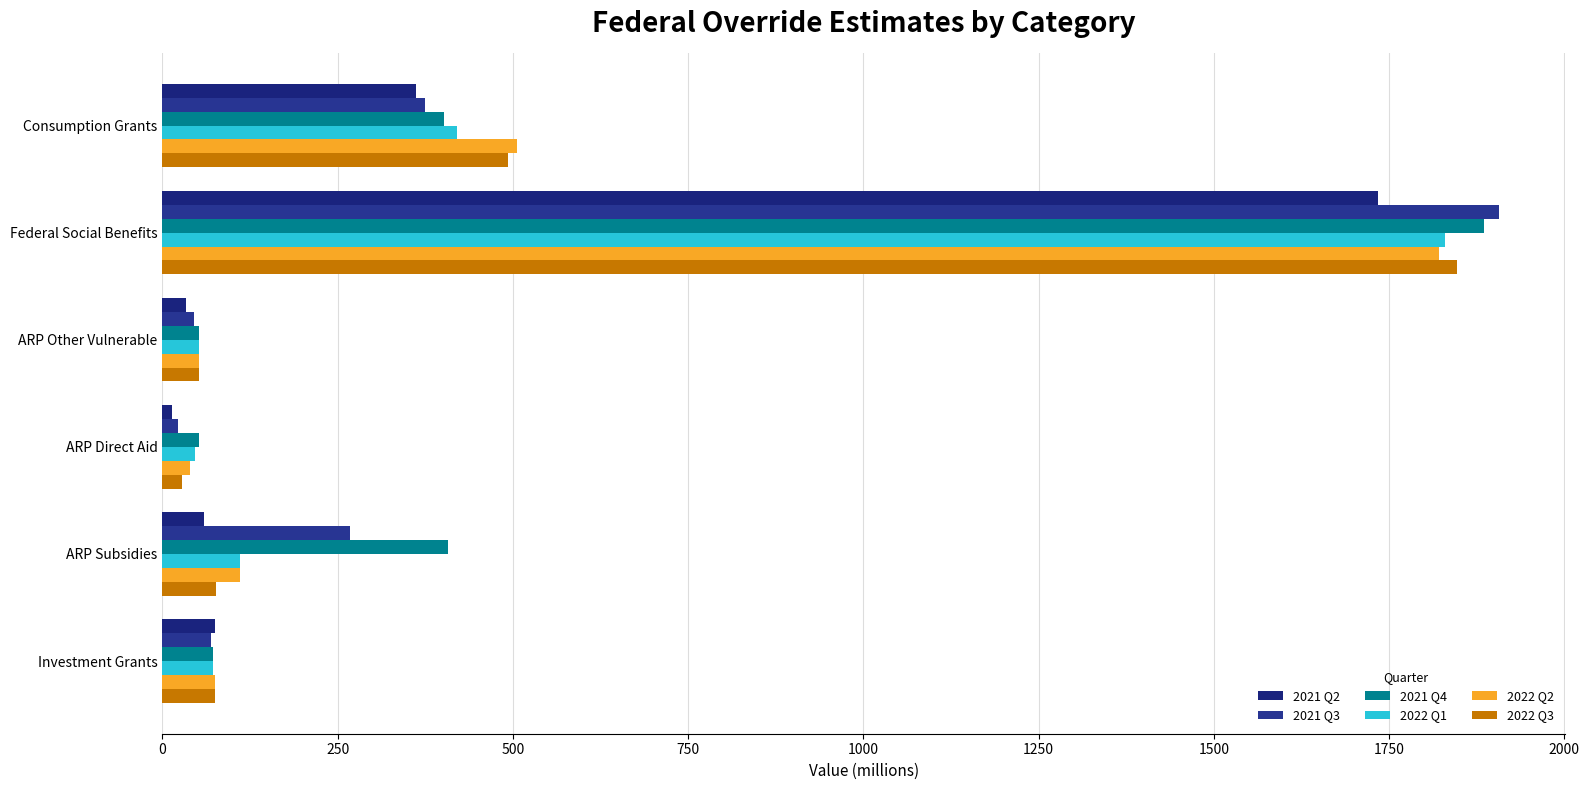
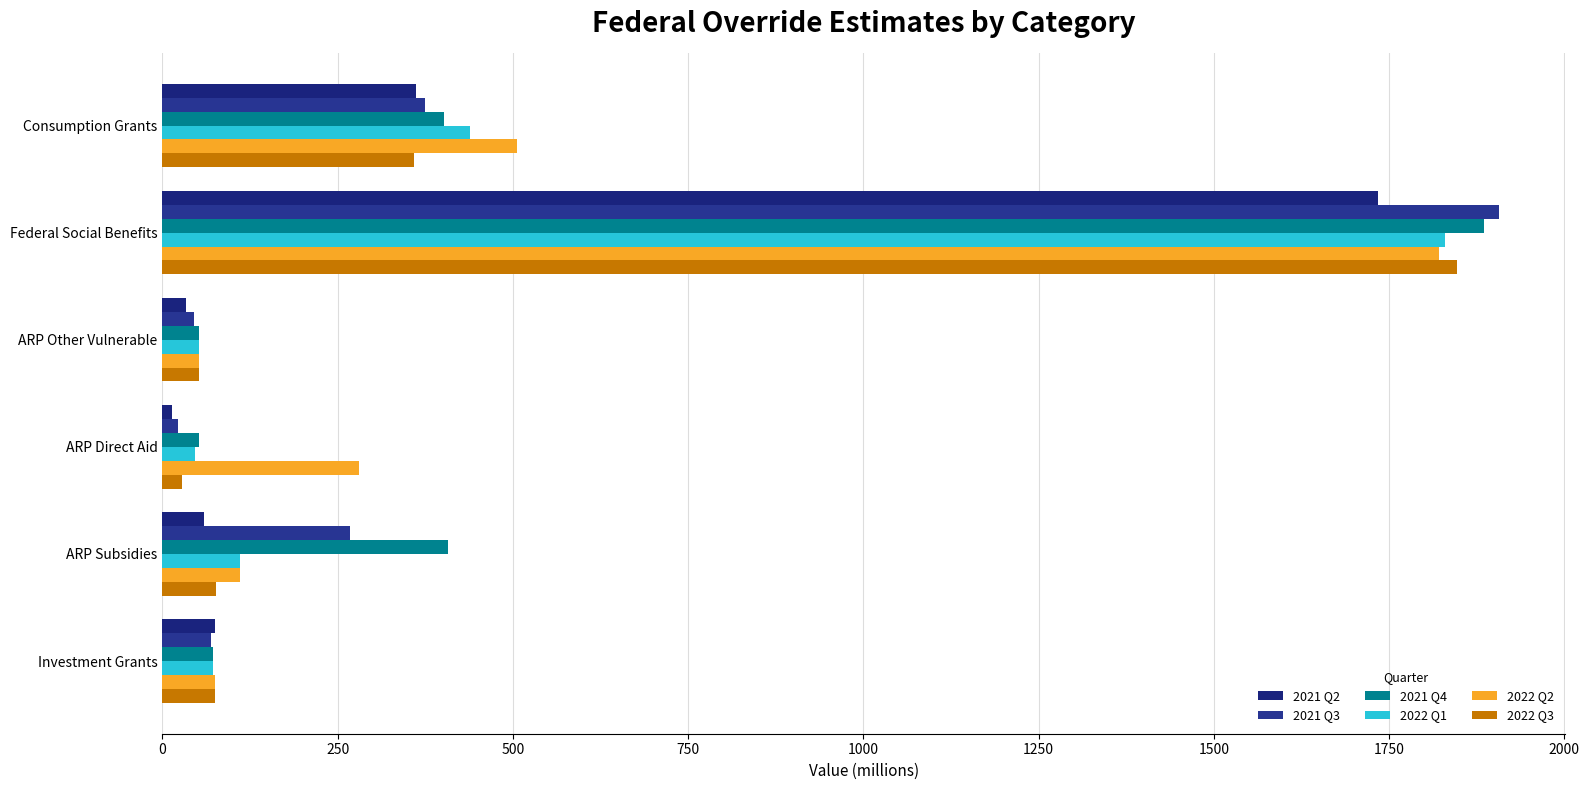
2022 Q1, Consumption Grants: 420 -> 440
2022 Q3, Consumption Grants: 490 -> 360
2022 Q2, ARP Direct Aid: 40 -> 280
